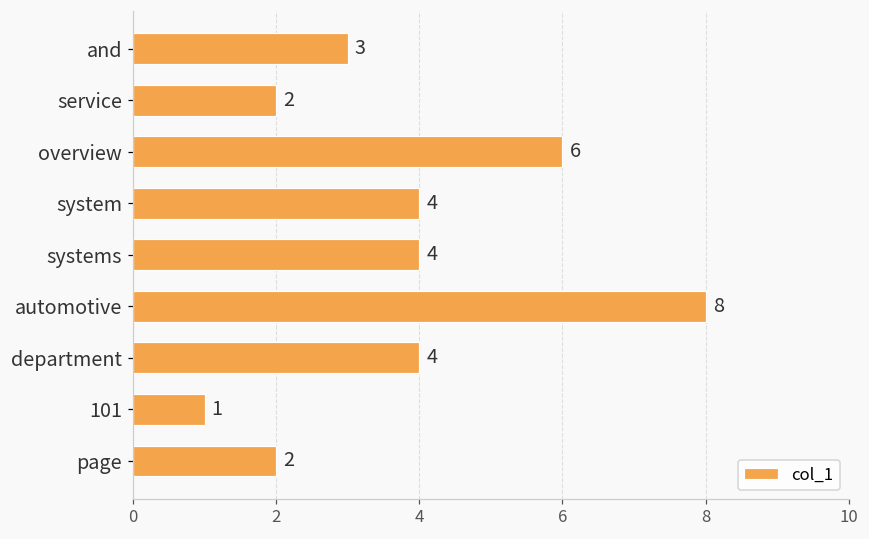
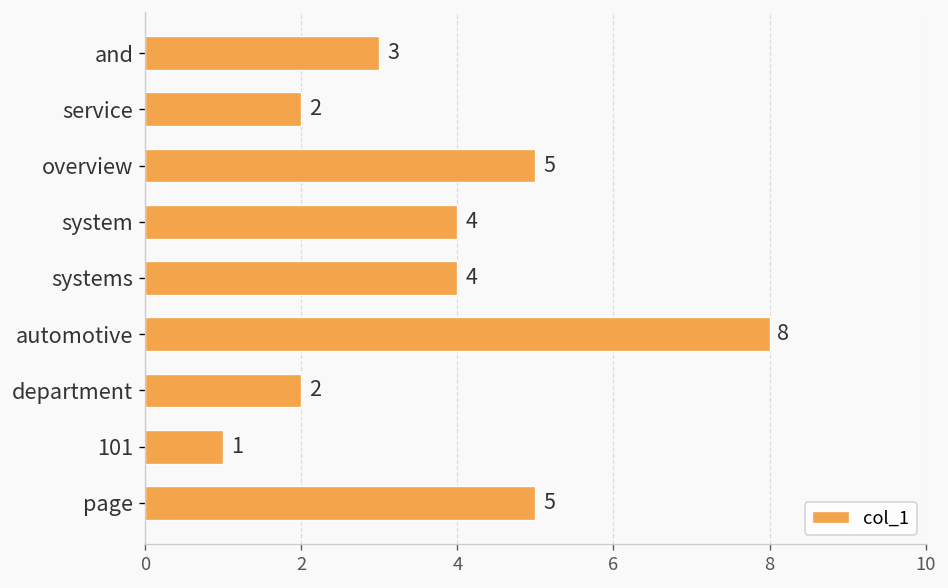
overview: 6 -> 5
department: 4 -> 2
page: 2 -> 5
